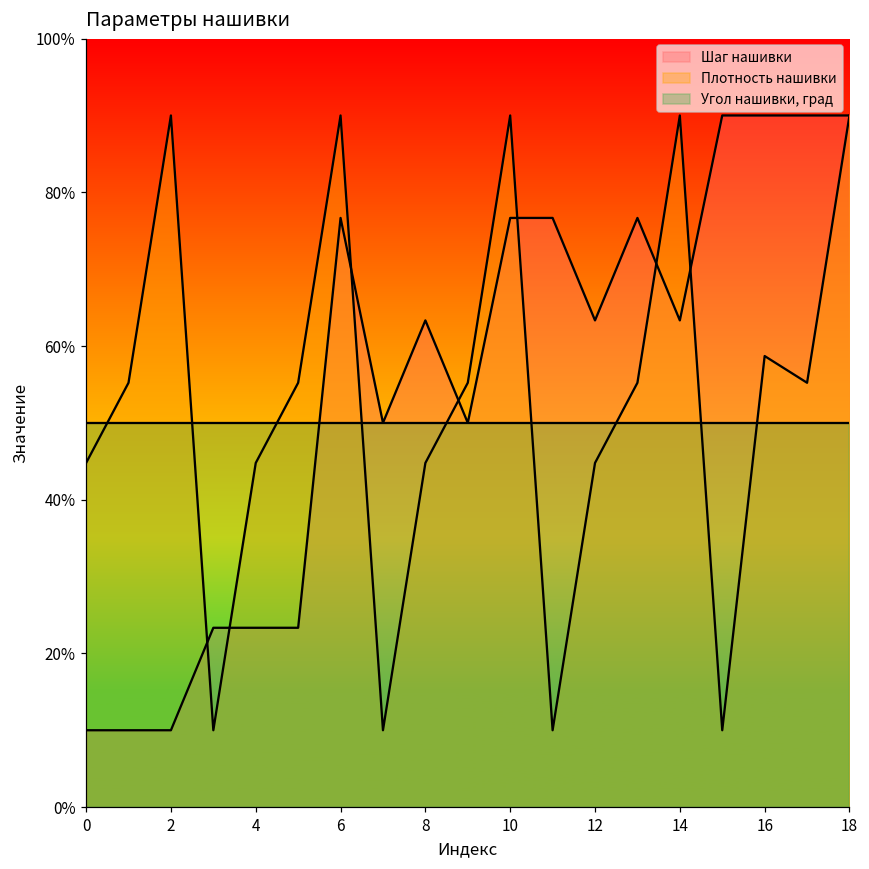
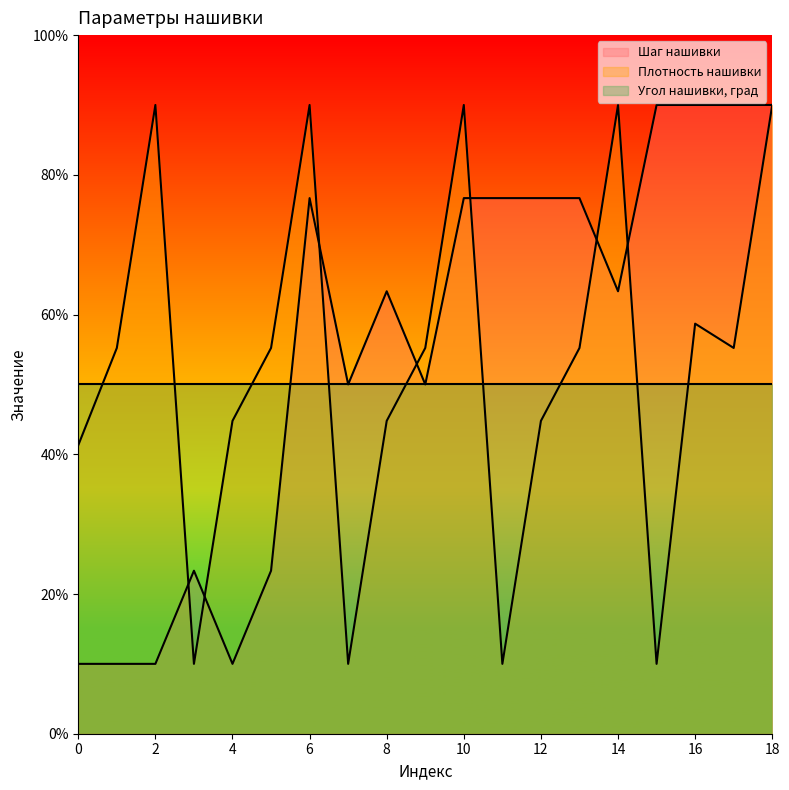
Плотность нашивки, 0: 45% -> 41%
Шаг нашивки, 4: 23% -> 10%
Шаг нашивки, 12: 63% -> 77%
